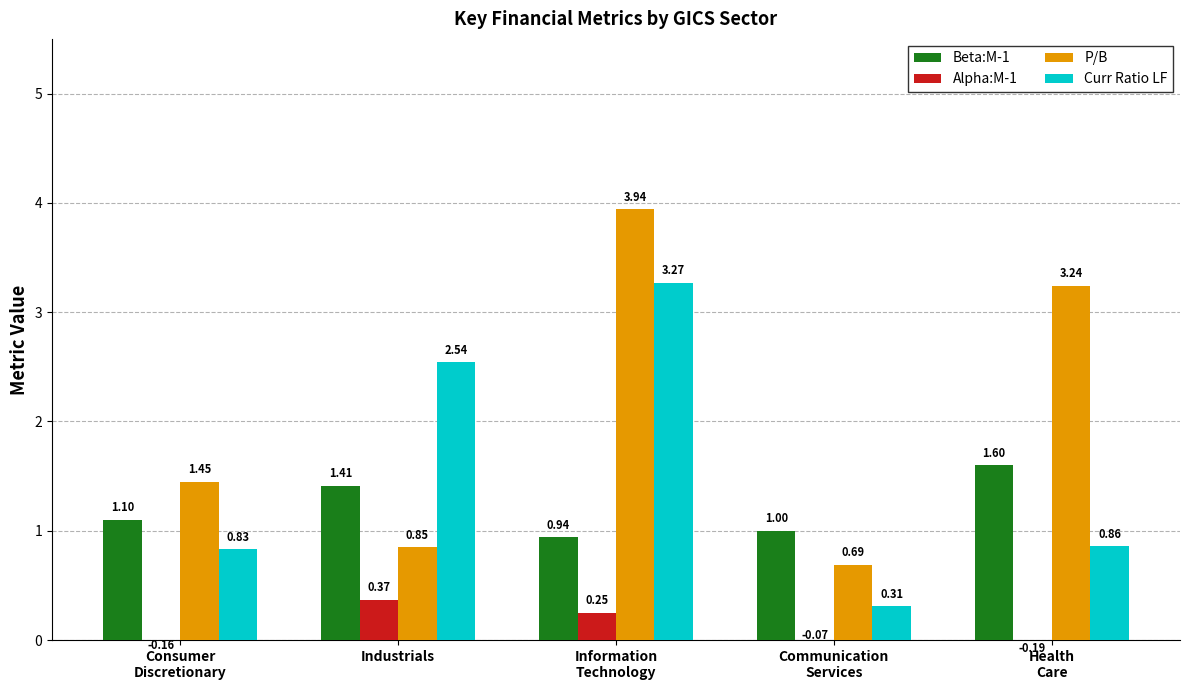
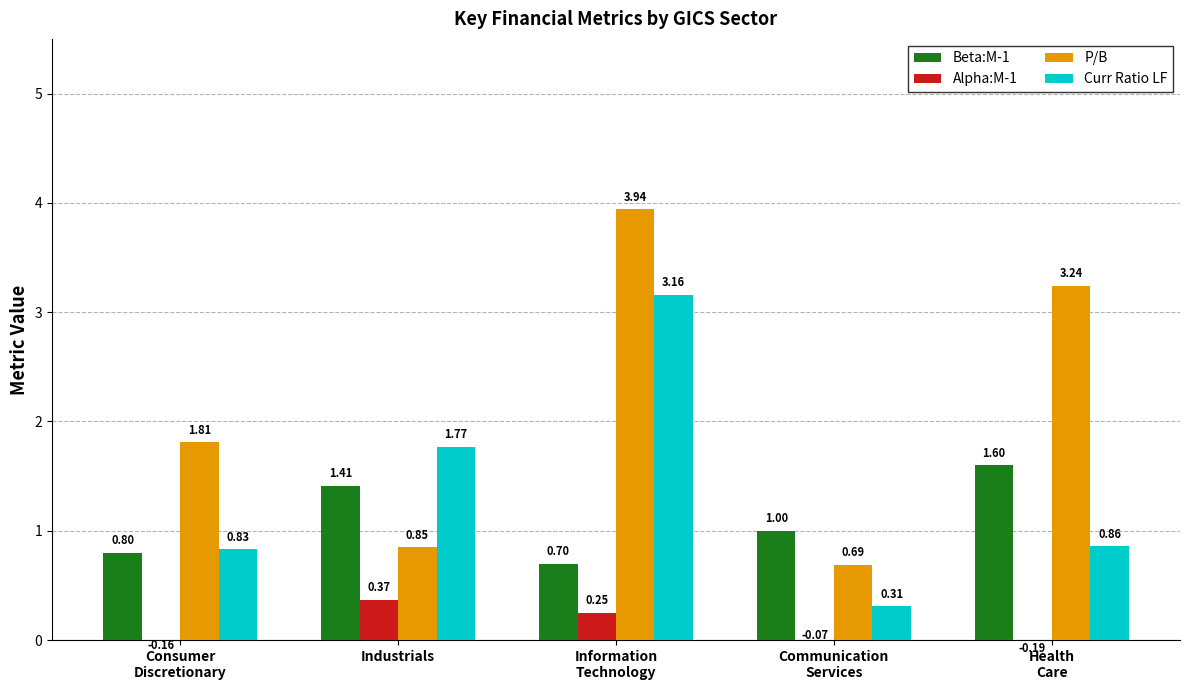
Beta:M-1, Consumer Discretionary: 1.10 -> 0.80
P/B, Consumer Discretionary: 1.45 -> 1.81
Curr Ratio LF, Industrials: 2.54 -> 1.77
Beta:M-1, Information Technology: 0.94 -> 0.70
Curr Ratio LF, Information Technology: 3.27 -> 3.16
